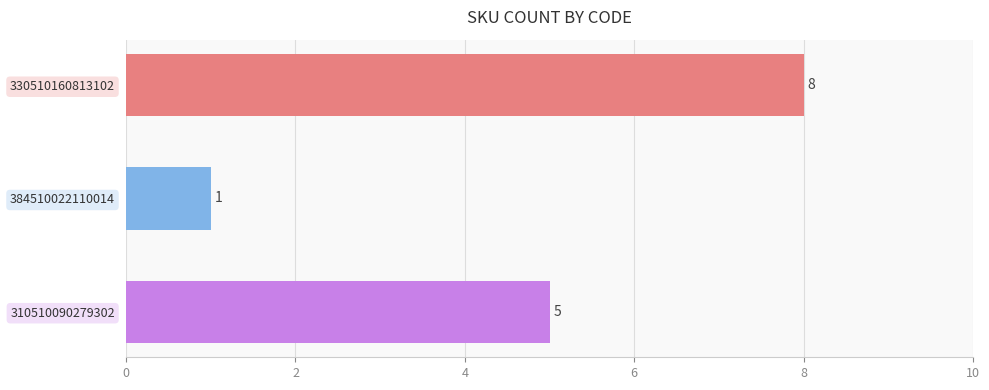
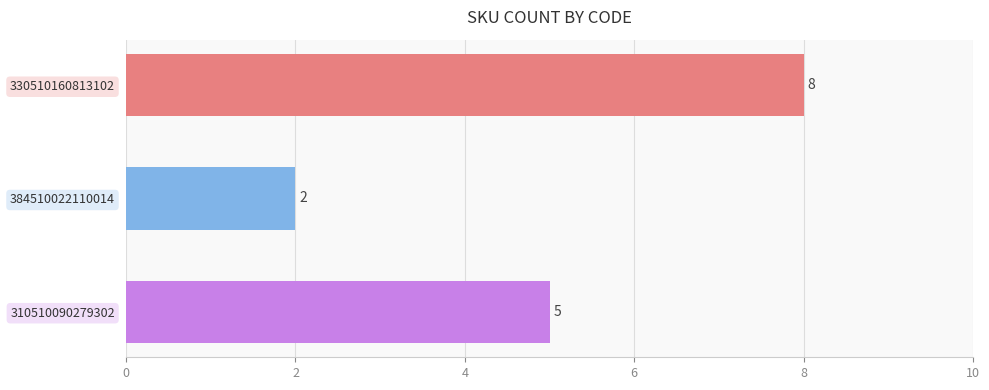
384510022110014: 1 -> 2
